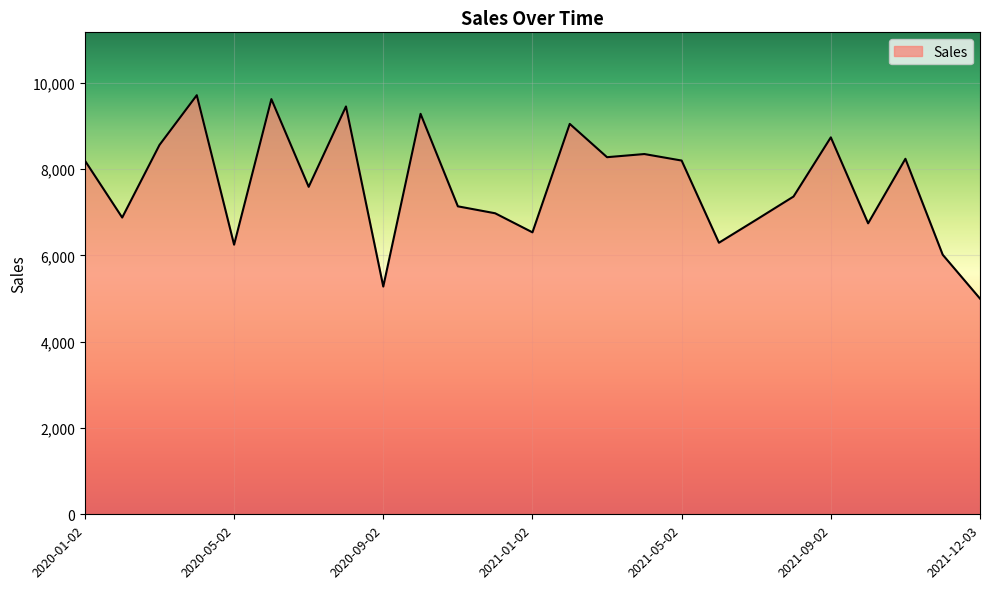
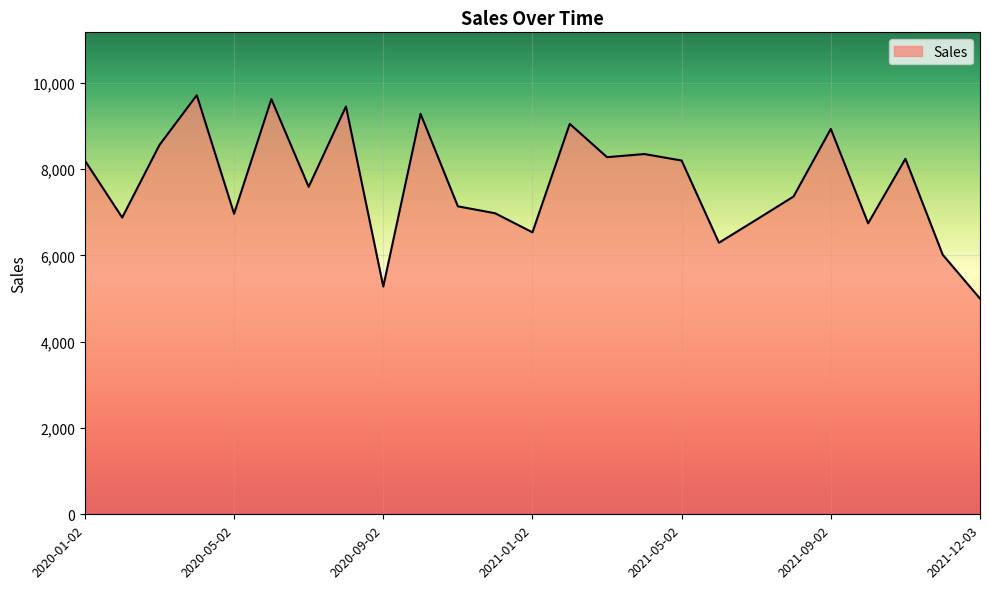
2020-05-02: 6,300 -> 7,000
2021-09-02: 8,700 -> 8,900
